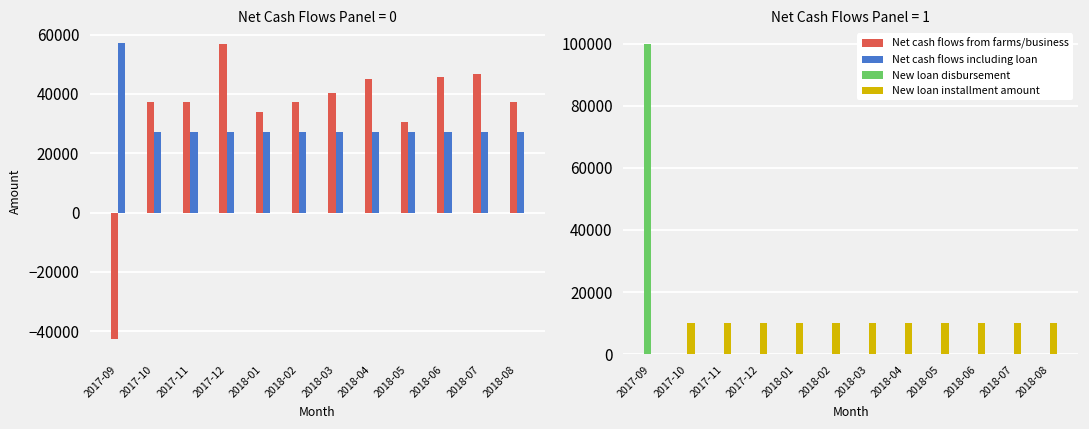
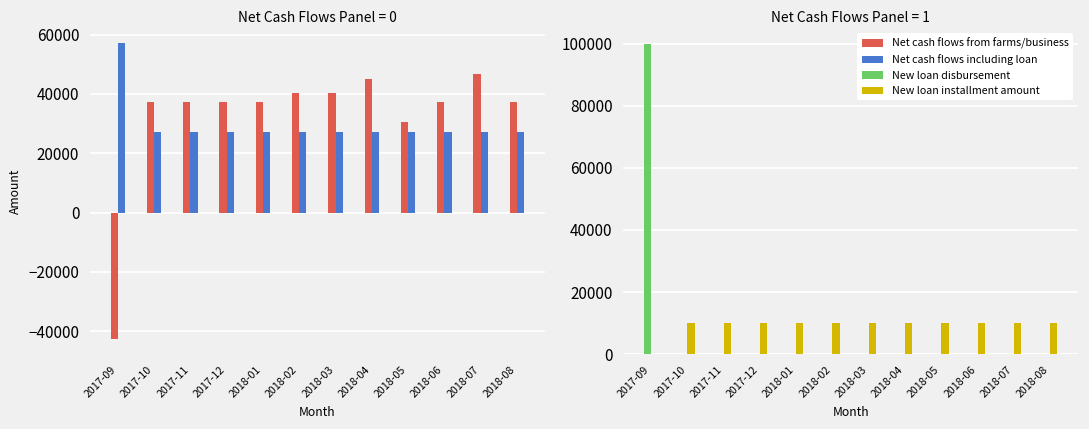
Net Cash Flows Panel = 0, Net cash flows from farms/business, 2017-12: 57000 -> 37000
Net Cash Flows Panel = 0, Net cash flows from farms/business, 2018-01: 34000 -> 37000
Net Cash Flows Panel = 0, Net cash flows from farms/business, 2018-02: 37000 -> 40000
Net Cash Flows Panel = 0, Net cash flows from farms/business, 2018-06: 46000 -> 37000
